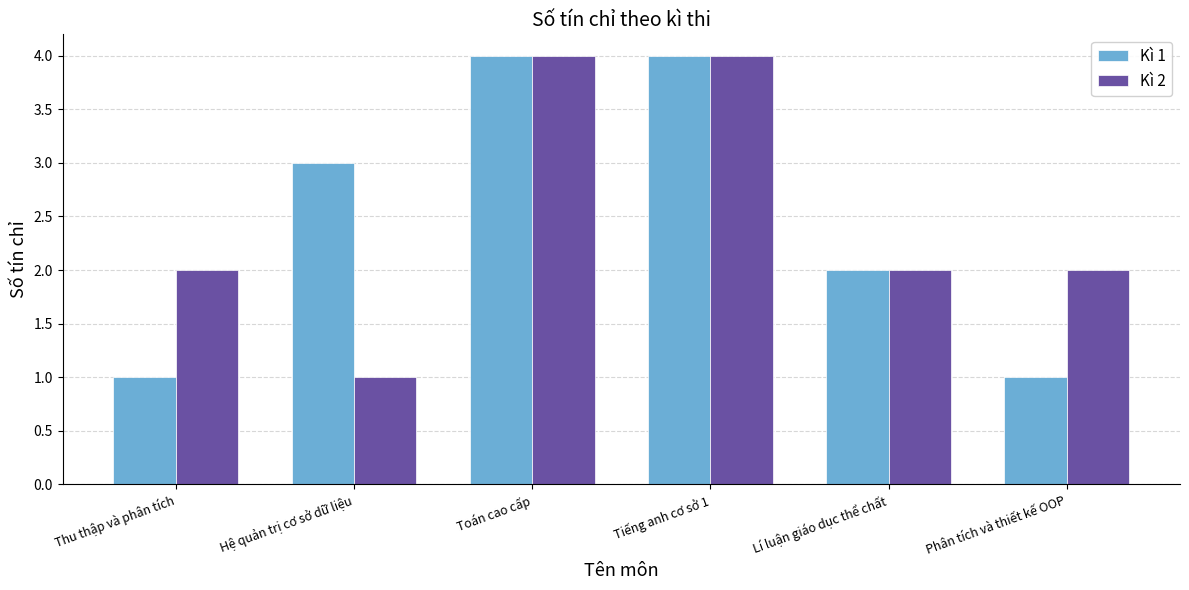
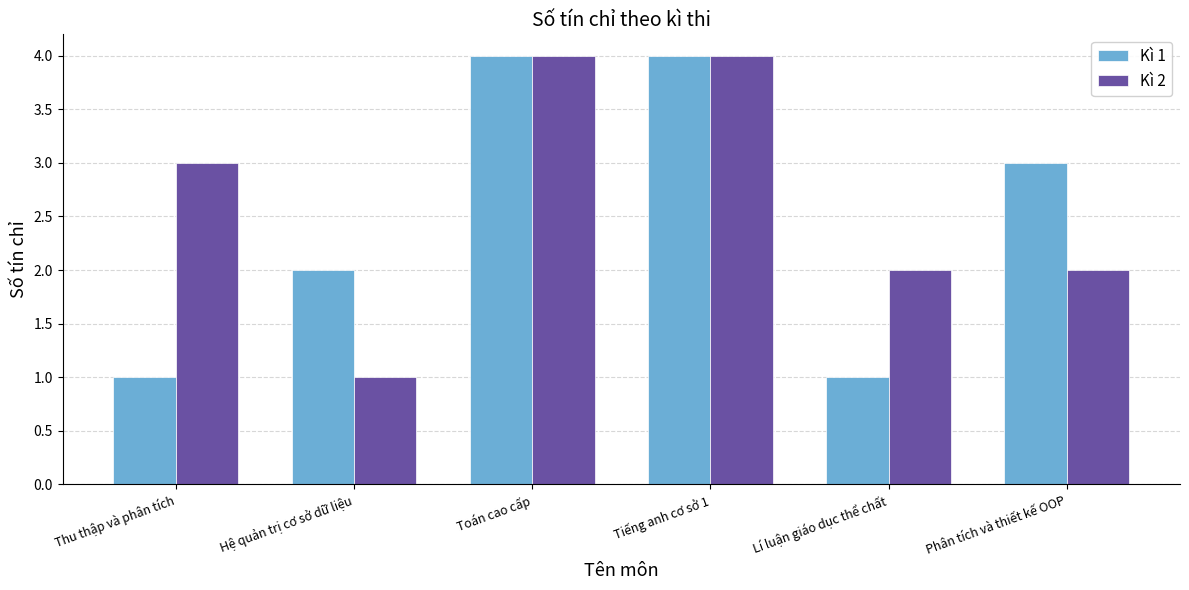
Kì 2, Thu thập và phân tích: 2 -> 3
Kì 1, Hệ quản trị cơ sở dữ liệu: 3 -> 2
Kì 1, Lí luận giáo dục thể chất: 2 -> 1
Kì 1, Phân tích và thiết kế OOP: 1 -> 3
